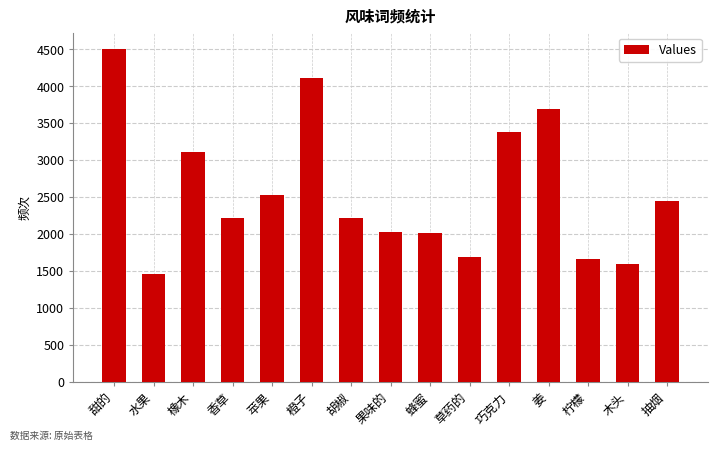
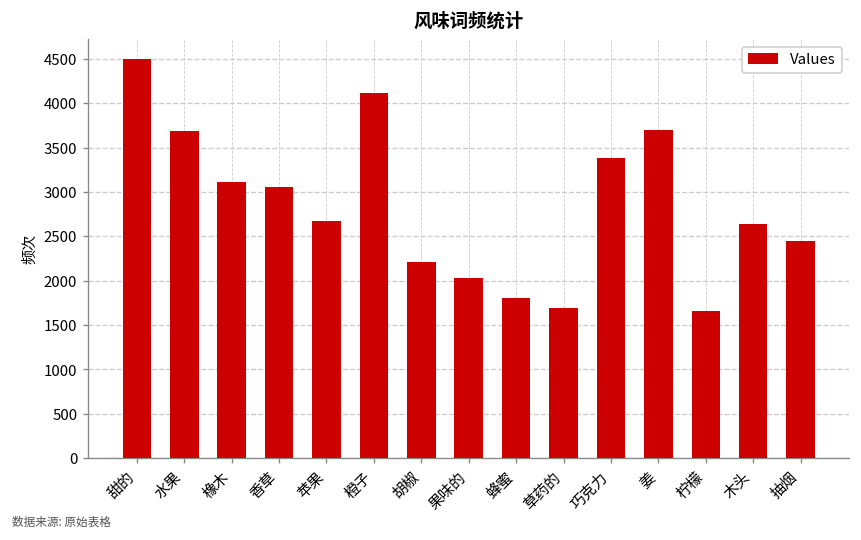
水果: 1500 -> 3700
香草: 2200 -> 3100
苹果: 2500 -> 2700
蜂蜜: 2000 -> 1800
木头: 1600 -> 2600
